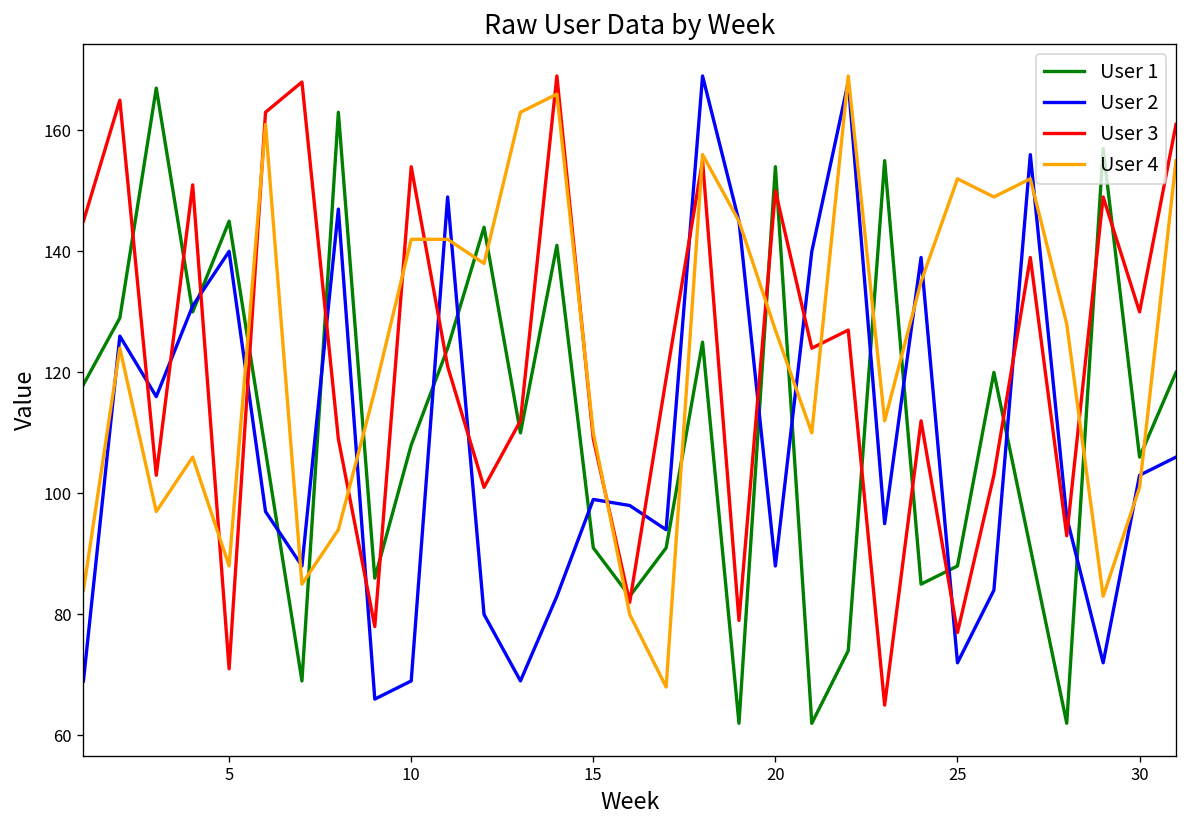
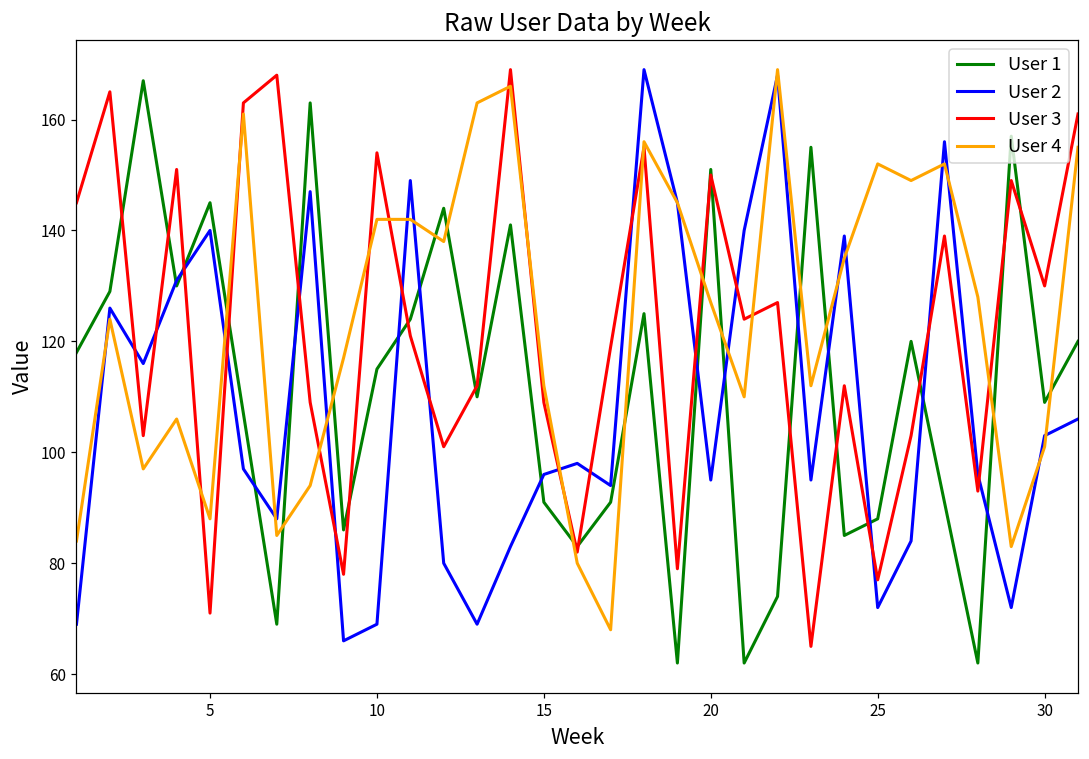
User 1, 10: 108 -> 115
User 2, 15: 99 -> 96
User 4, 15: 110 -> 112
User 1, 20: 154 -> 151
User 2, 20: 88 -> 95
User 1, 30: 106 -> 109
